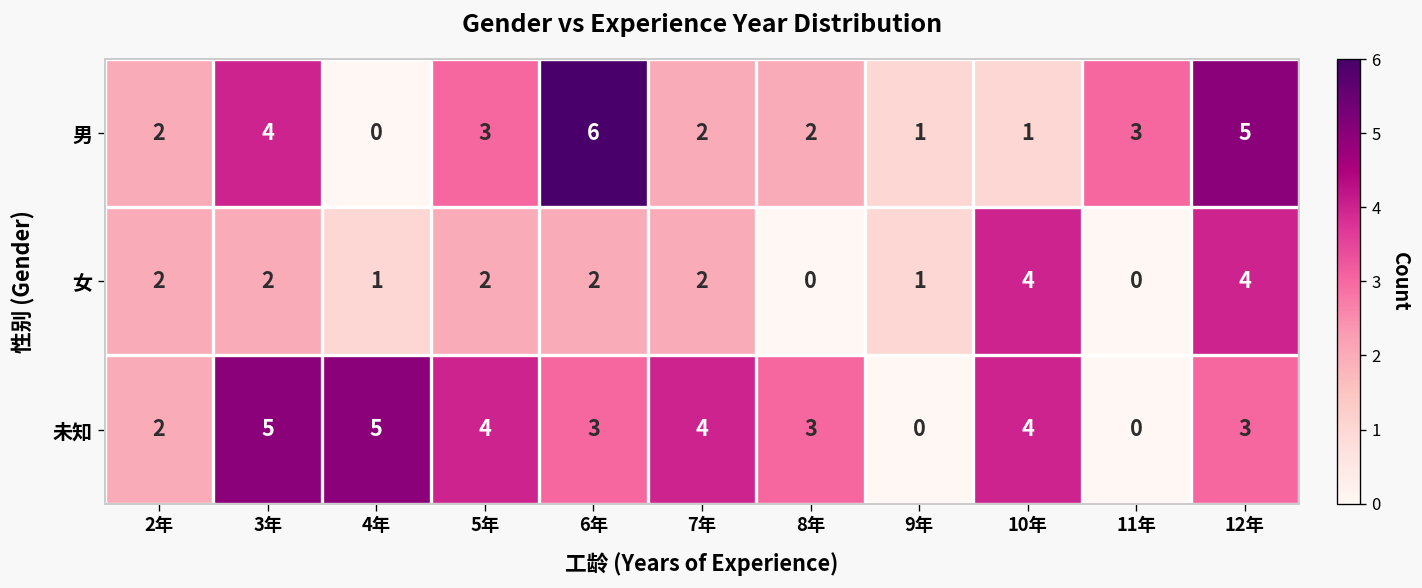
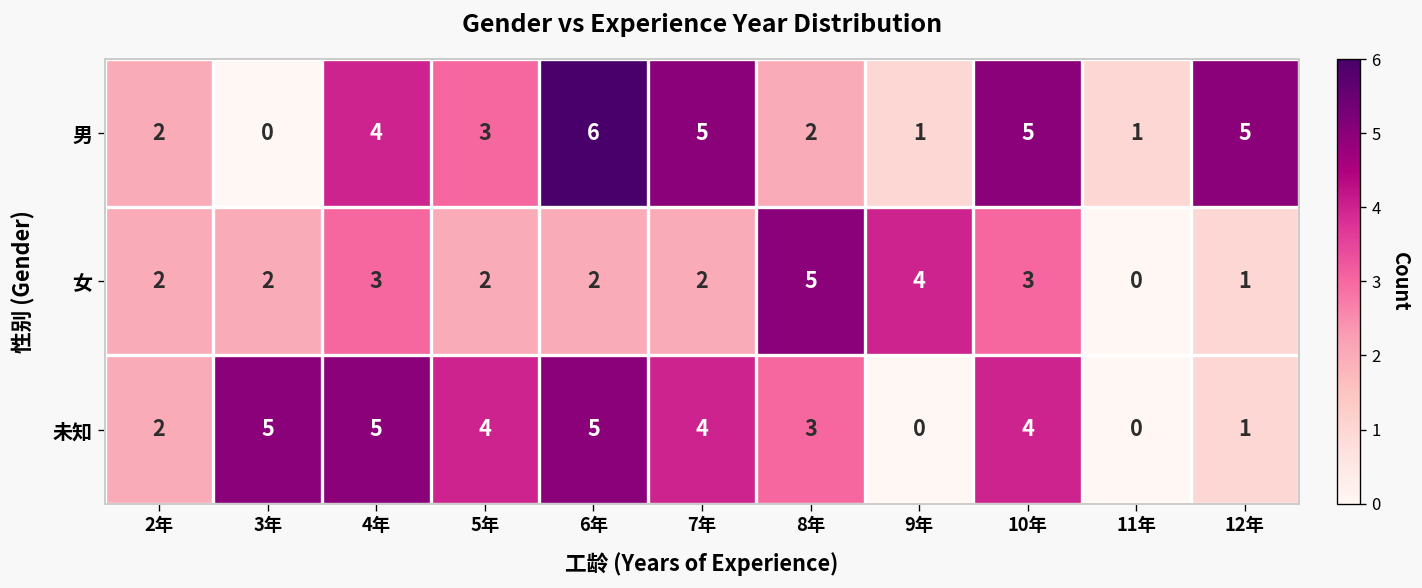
男, 3年: 4 -> 0
男, 4年: 0 -> 4
男, 7年: 2 -> 5
男, 10年: 1 -> 5
男, 11年: 3 -> 1
女, 4年: 1 -> 3
女, 8年: 0 -> 5
女, 9年: 1 -> 4
女, 10年: 4 -> 3
女, 12年: 4 -> 1
未知, 6年: 3 -> 5
未知, 12年: 3 -> 1
